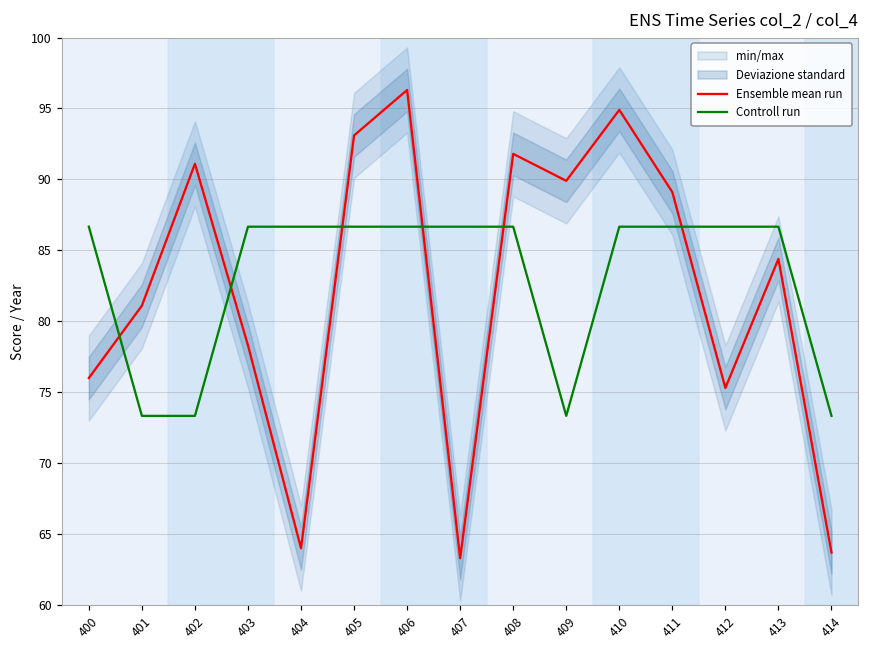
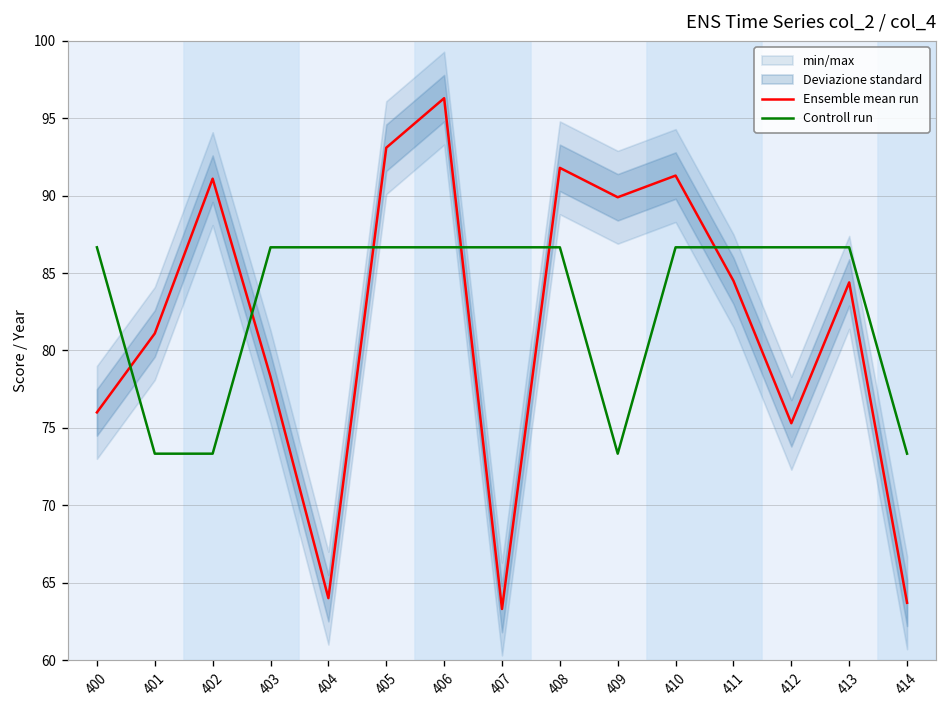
Ensemble mean run, 410: 94.9 -> 91.3
Ensemble mean run, 411: 89.1 -> 84.5
